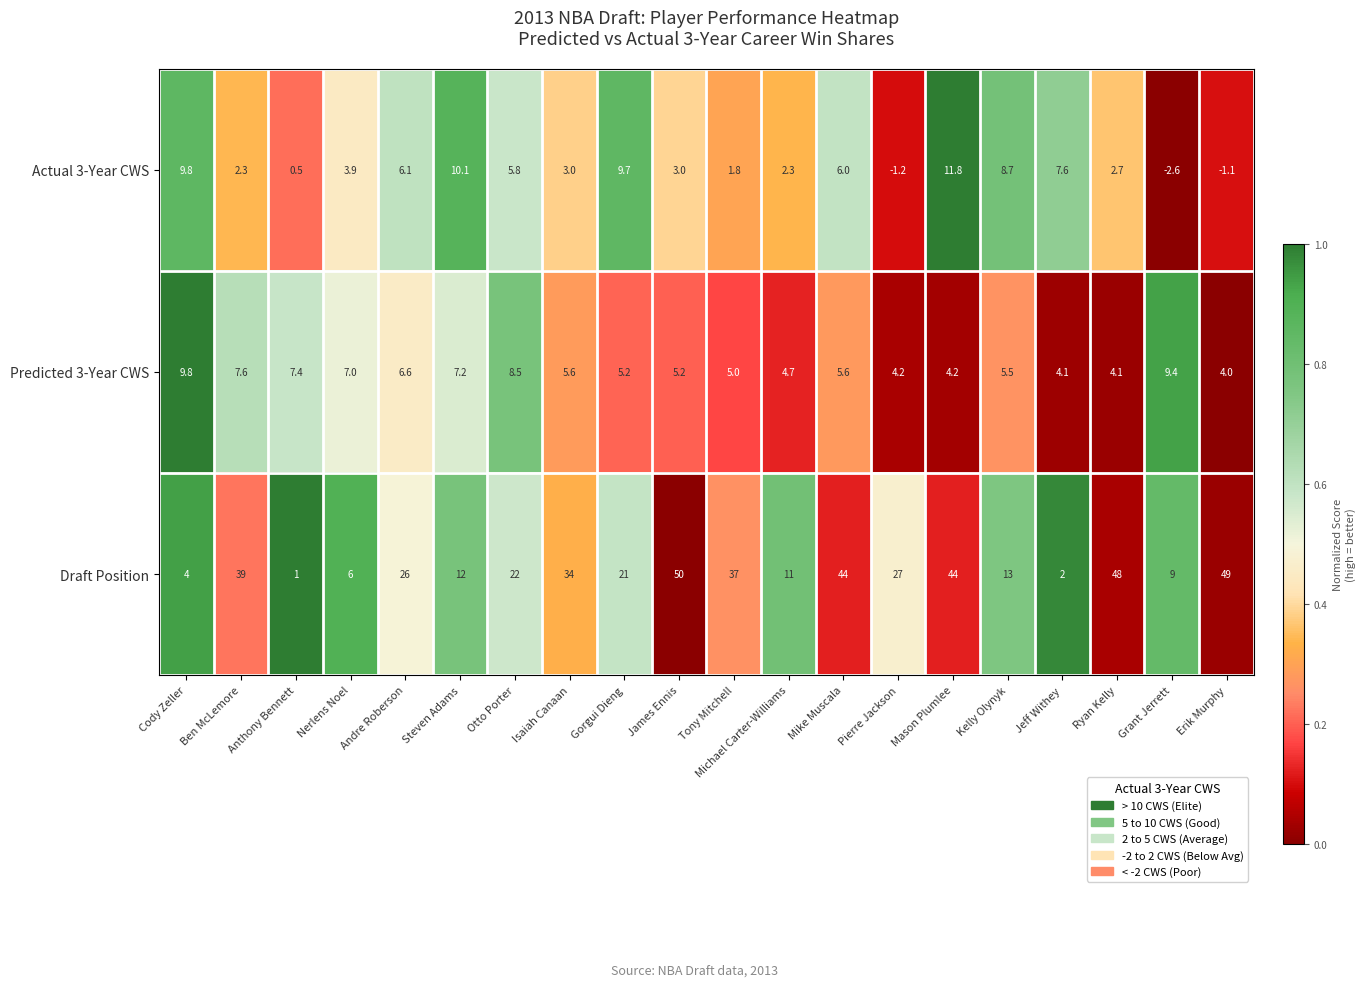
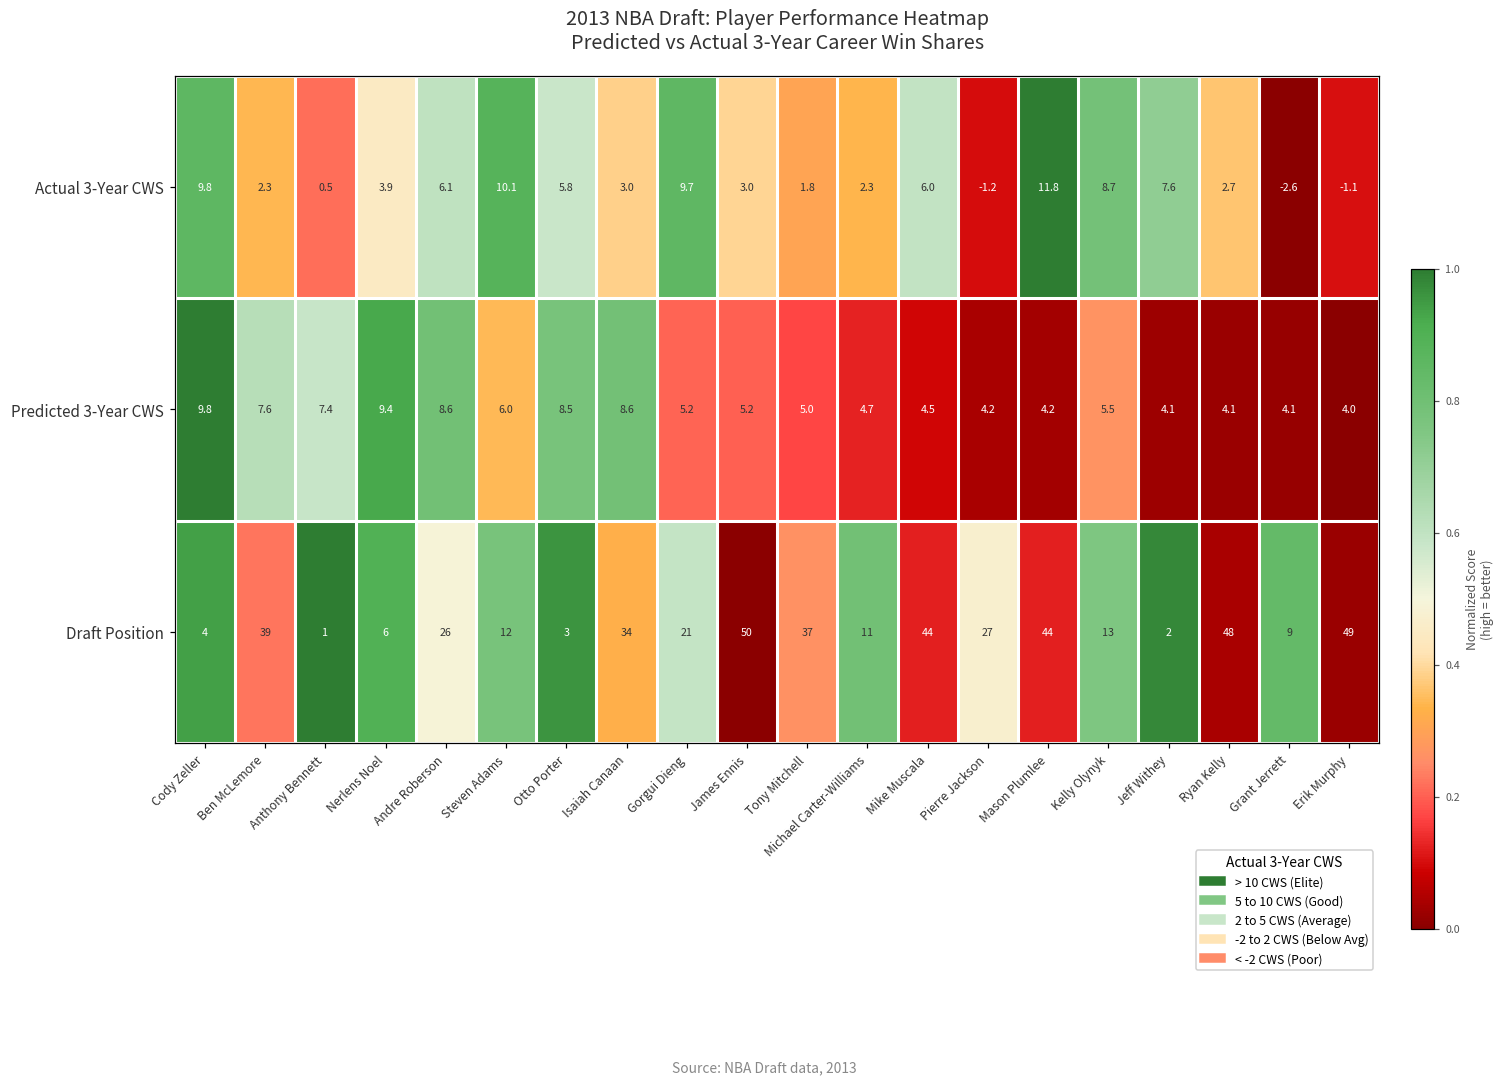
Predicted 3-Year CWS, Nerlens Noel: 7.0 -> 9.4
Predicted 3-Year CWS, Andre Roberson: 6.6 -> 8.6
Predicted 3-Year CWS, Steven Adams: 7.2 -> 6.0
Predicted 3-Year CWS, Isaiah Canaan: 5.6 -> 8.6
Predicted 3-Year CWS, Mike Muscala: 5.6 -> 4.5
Predicted 3-Year CWS, Grant Jerrett: 9.4 -> 4.1
Draft Position, Otto Porter: 22 -> 3
